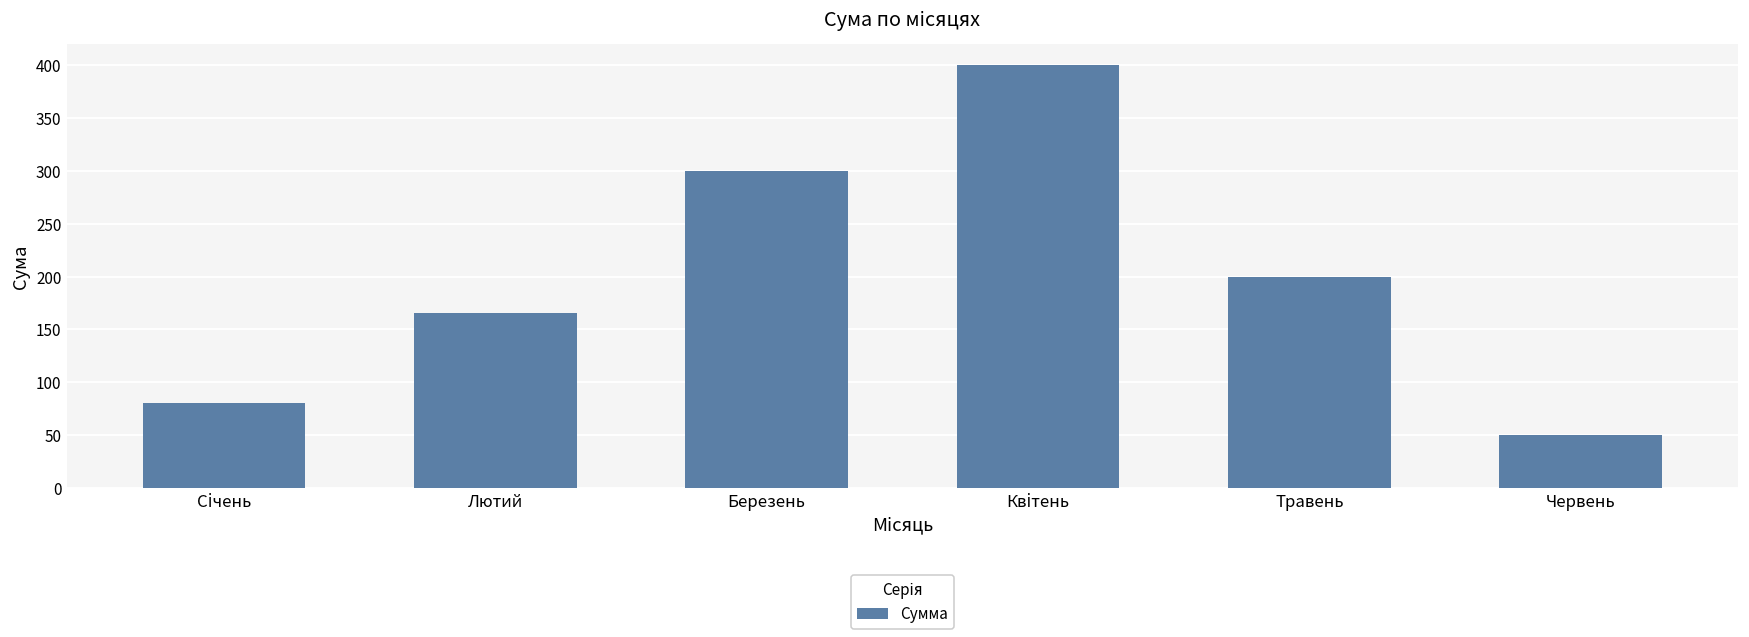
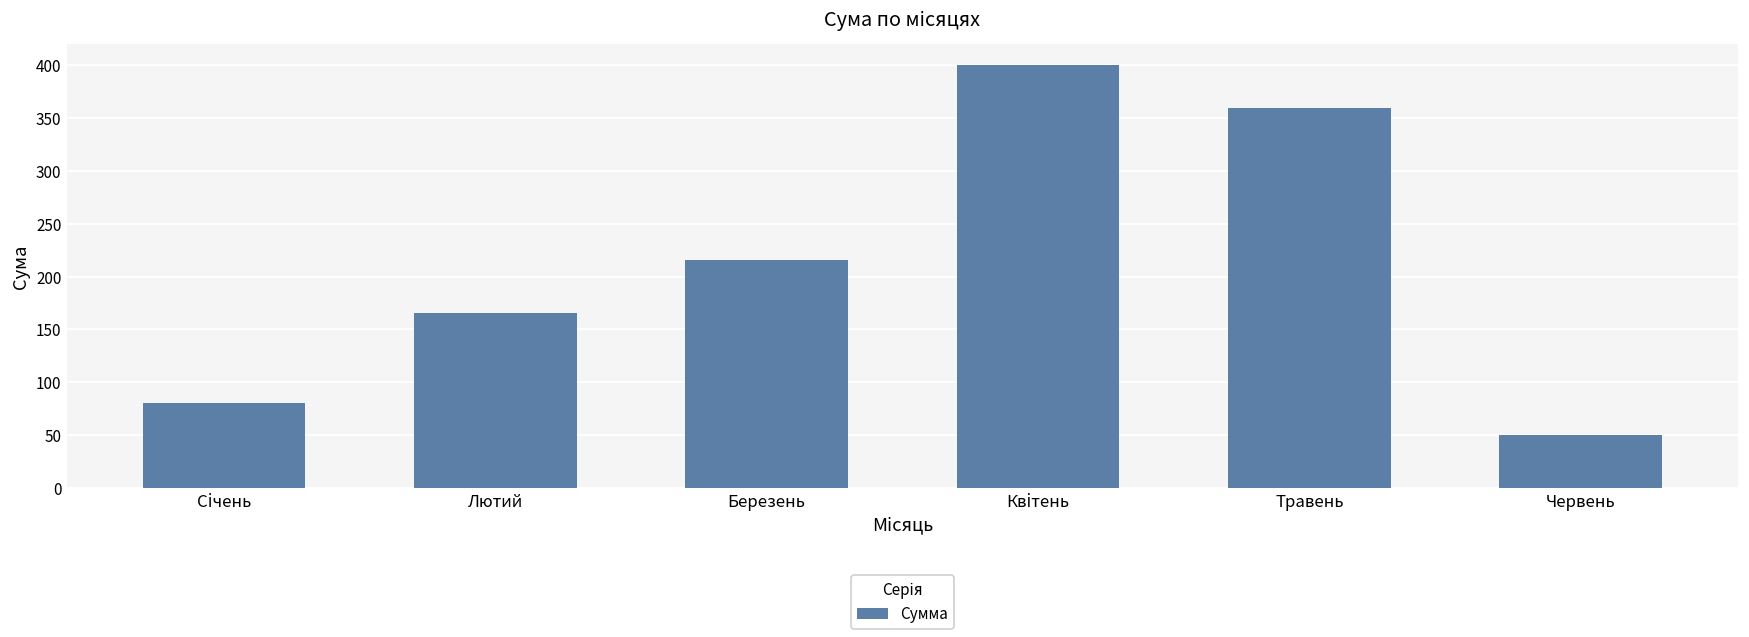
Березень: 300 -> 220
Травень: 200 -> 360
